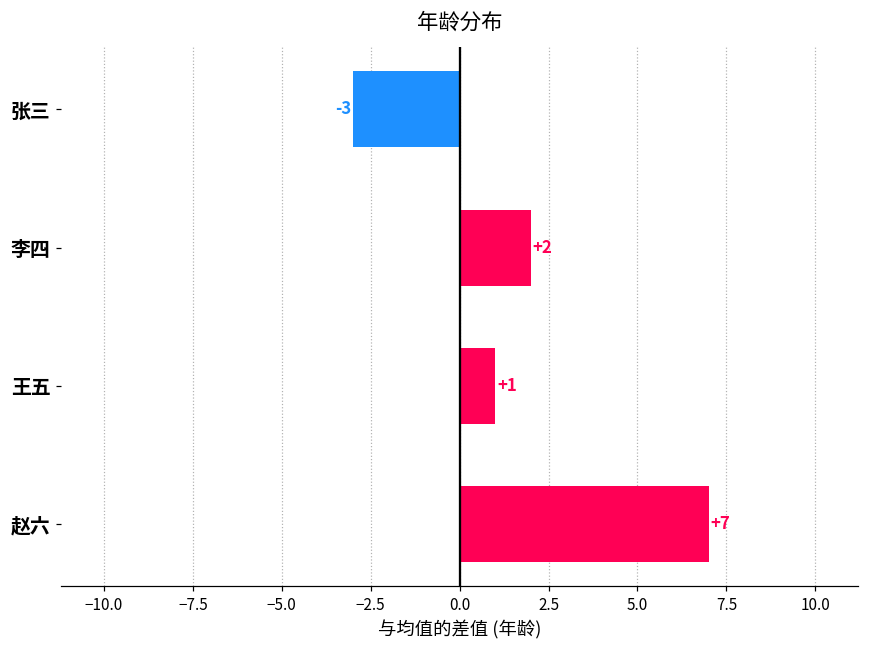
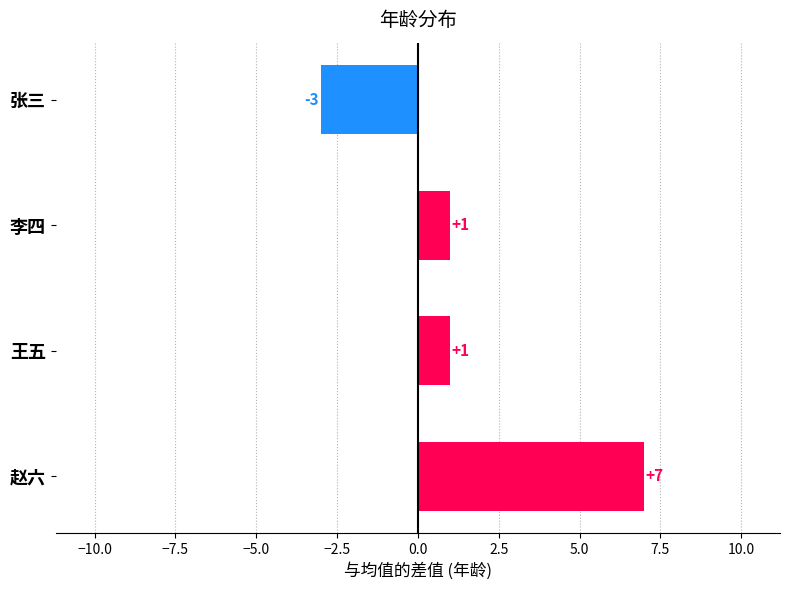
李四: +2 -> +1
